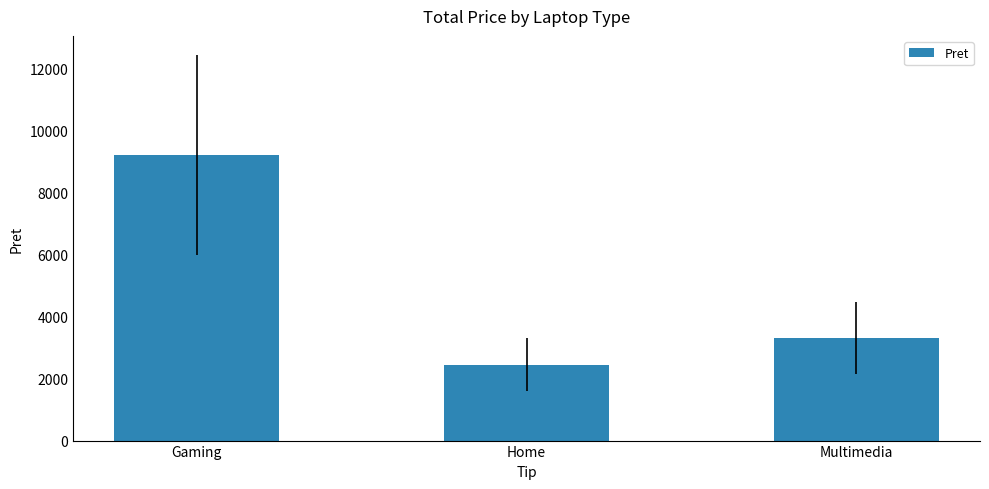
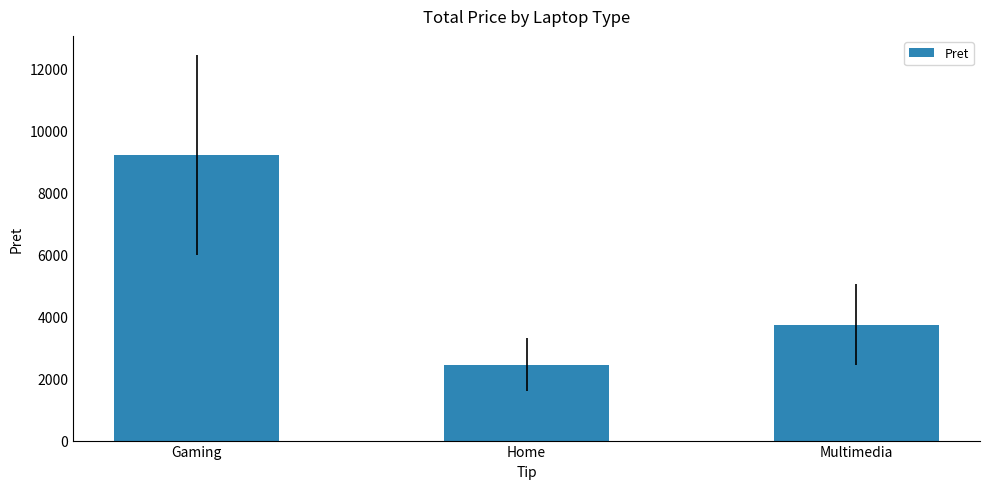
Multimedia: 3300 -> 3700
